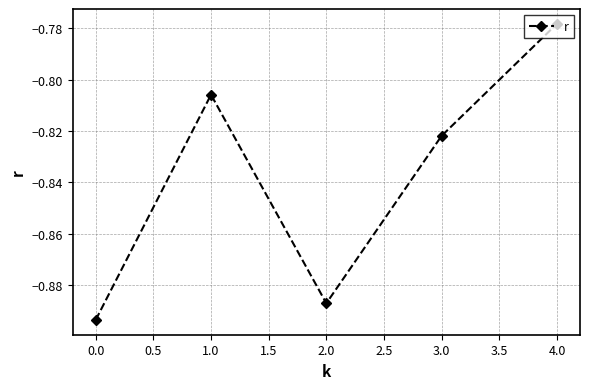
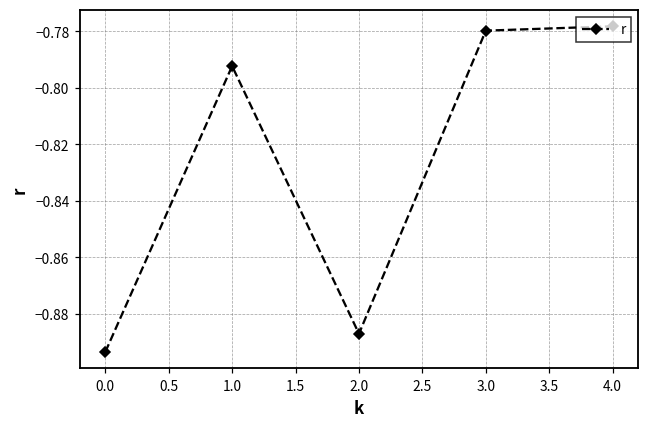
1.0: -0.806 -> -0.792
3.0: -0.822 -> -0.780
